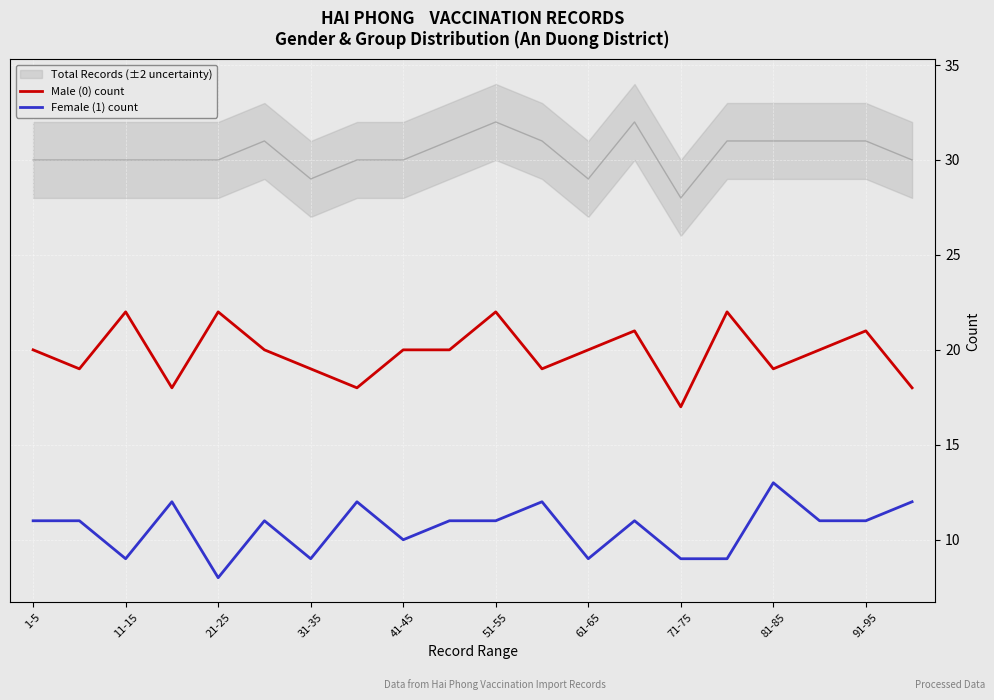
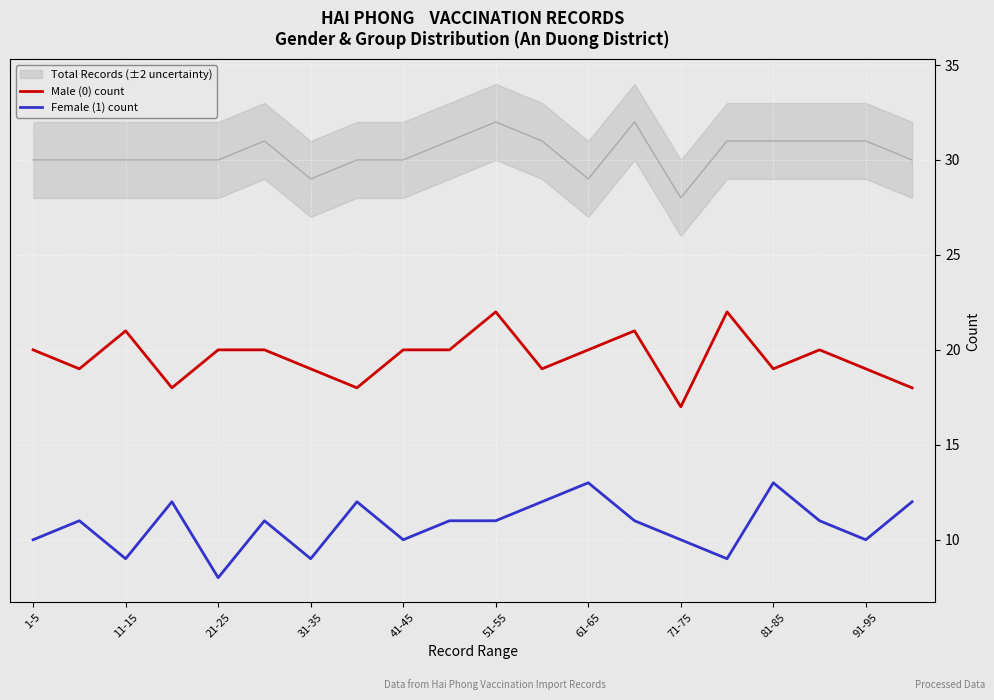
Female (1) count, 1-5: 11 -> 10
Male (0) count, 11-15: 22 -> 21
Male (0) count, 21-25: 22 -> 20
Female (1) count, 61-65: 9 -> 13
Female (1) count, 71-75: 9 -> 10
Male (0) count, 91-95: 21 -> 19
Female (1) count, 91-95: 11 -> 10
